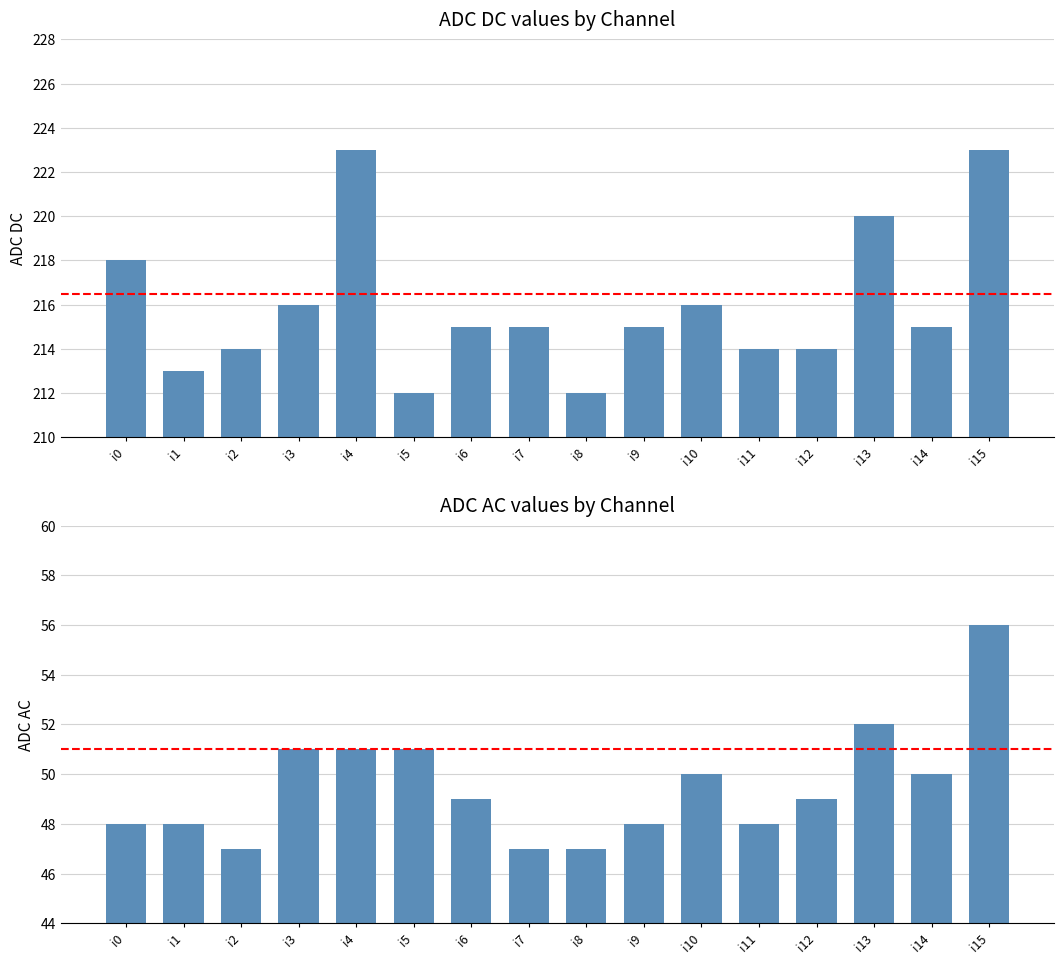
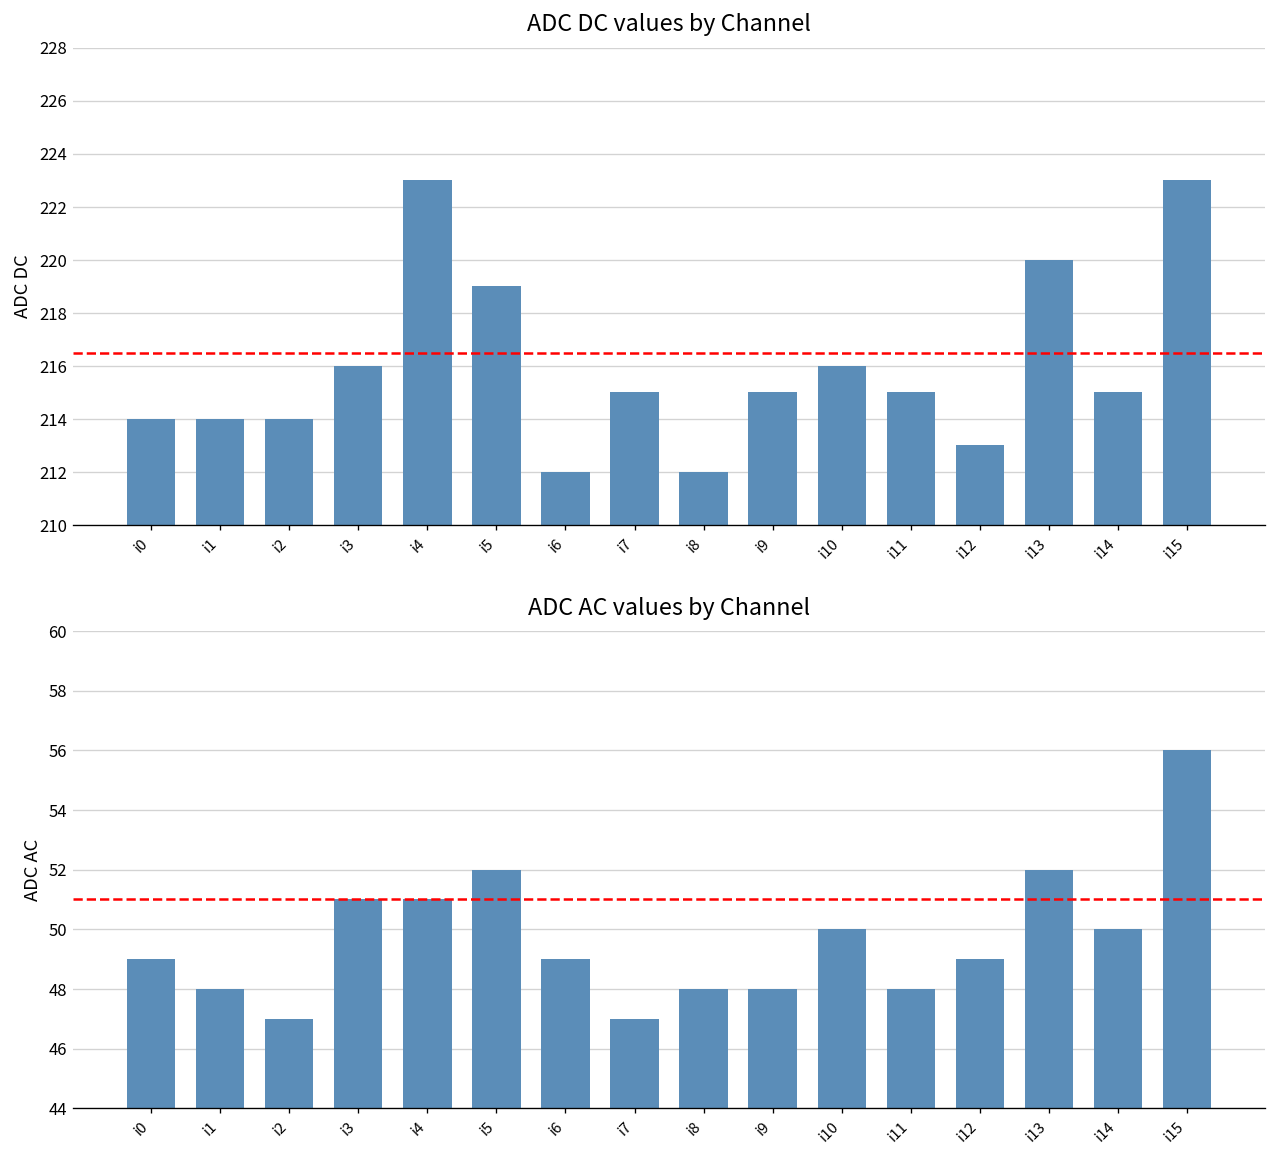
ADC DC values by Channel, i0: 218 -> 214
ADC DC values by Channel, i1: 213 -> 214
ADC DC values by Channel, i5: 212 -> 219
ADC DC values by Channel, i6: 215 -> 212
ADC DC values by Channel, i11: 214 -> 215
ADC DC values by Channel, i12: 214 -> 213
ADC AC values by Channel, i0: 48 -> 49
ADC AC values by Channel, i5: 51 -> 52
ADC AC values by Channel, i8: 47 -> 48
